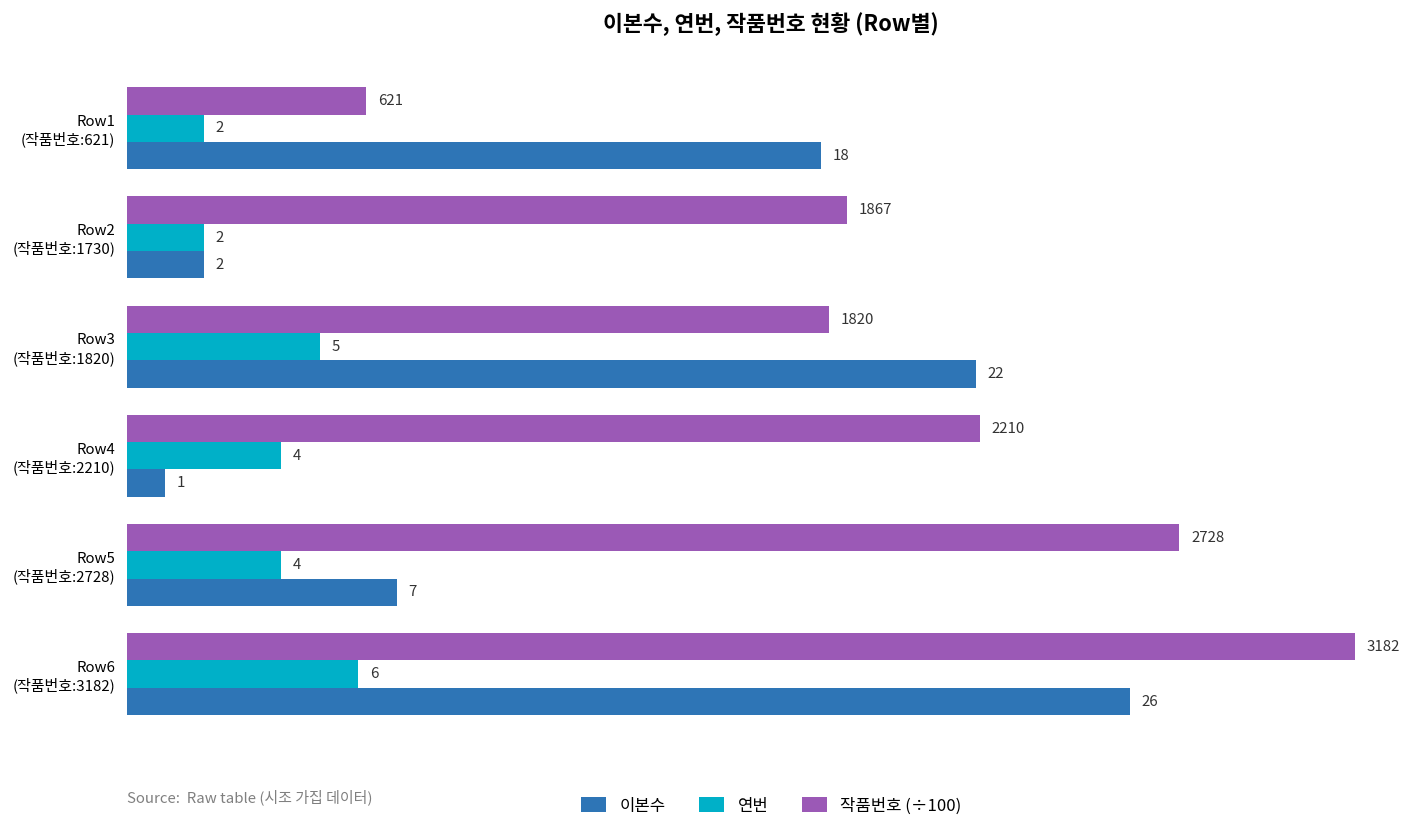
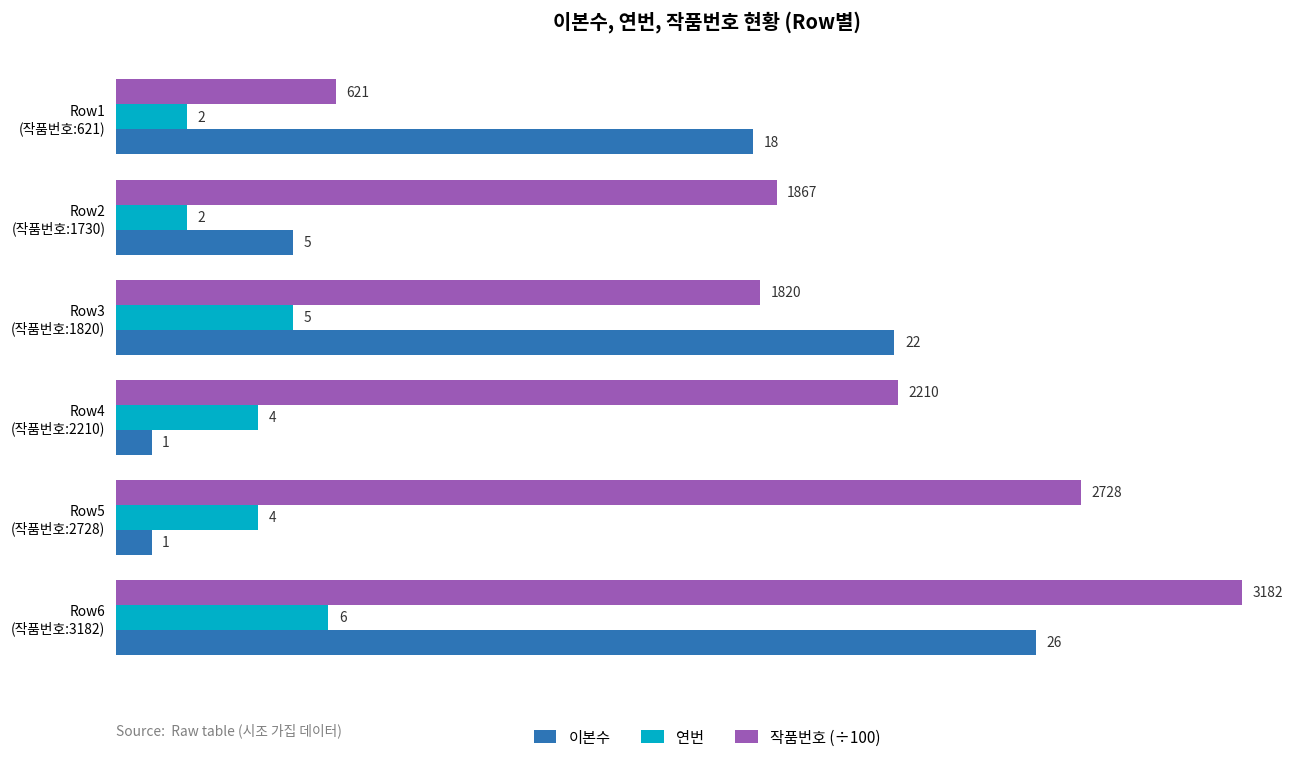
이본수, Row2 (작품번호:1730): 2 -> 5
이본수, Row5 (작품번호:2728): 7 -> 1
